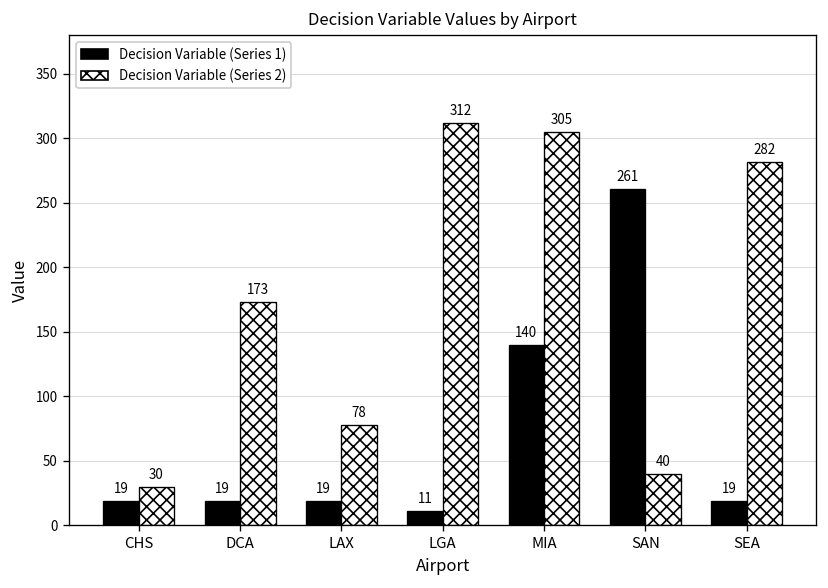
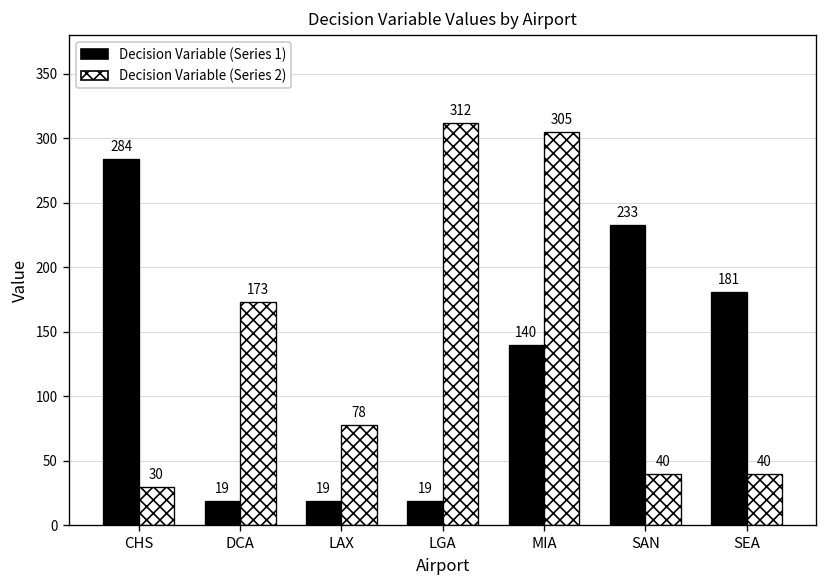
Decision Variable (Series 1), CHS: 19 -> 284
Decision Variable (Series 1), LGA: 11 -> 19
Decision Variable (Series 1), SAN: 261 -> 233
Decision Variable (Series 1), SEA: 19 -> 181
Decision Variable (Series 2), SEA: 282 -> 40
